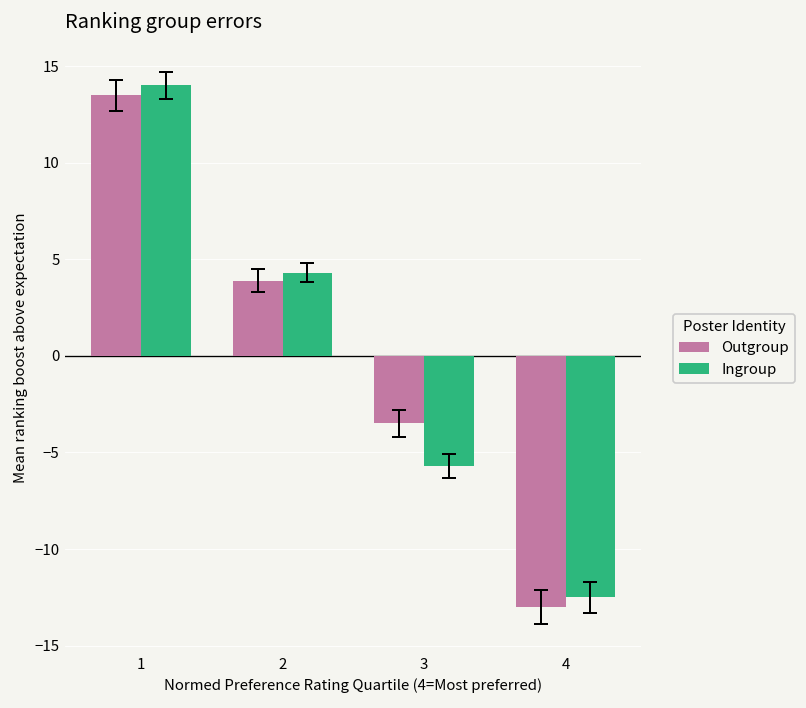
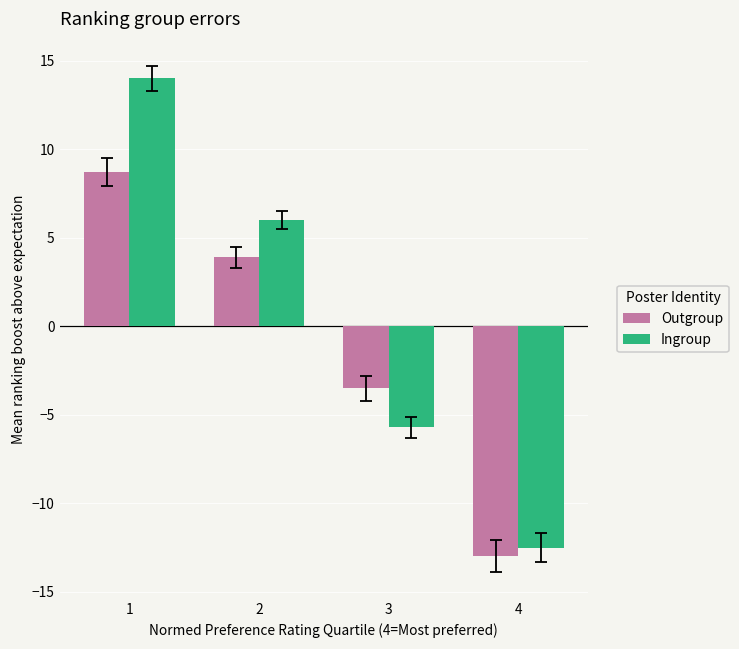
Outgroup, 1: 13.5 -> 8.7
Ingroup, 2: 4.3 -> 6.0
